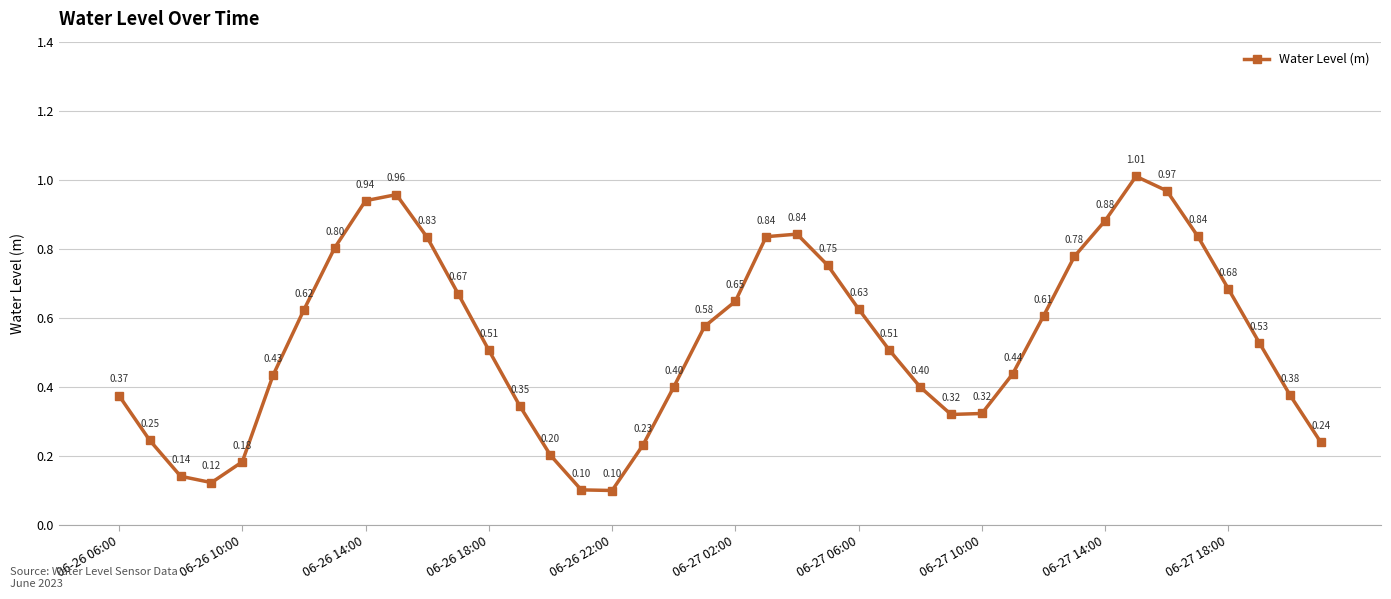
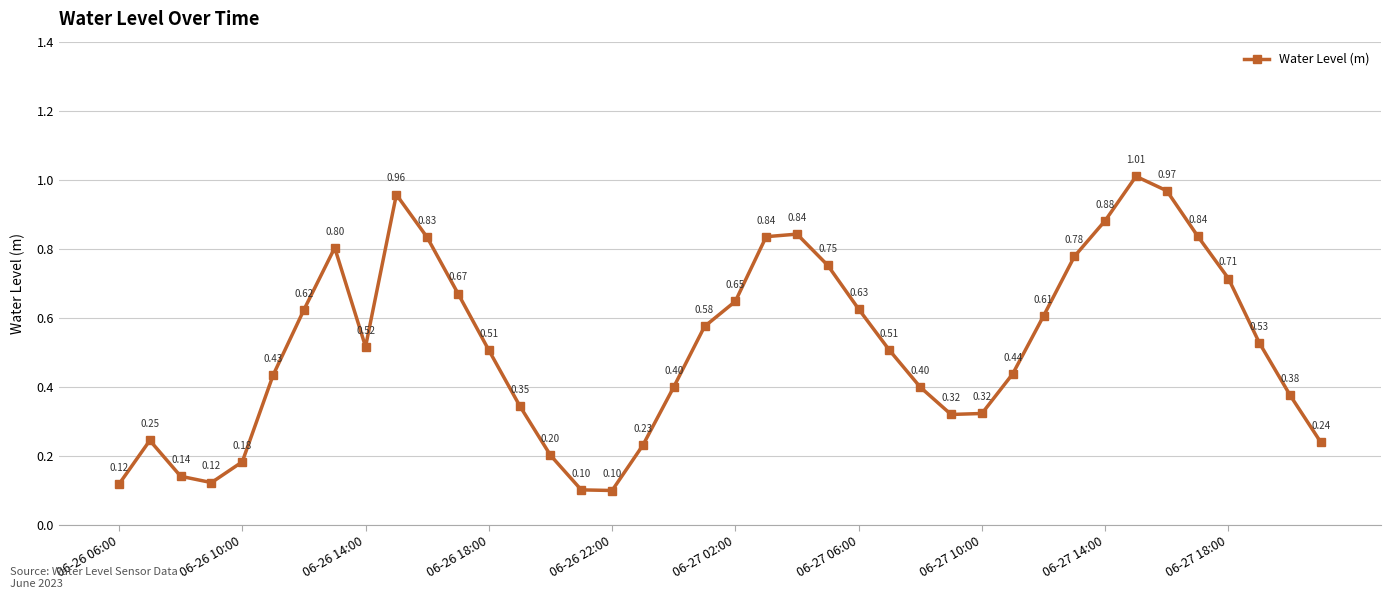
06-26 06:00: 0.37 -> 0.12
06-26 14:00: 0.94 -> 0.52
06-27 18:00: 0.68 -> 0.71
